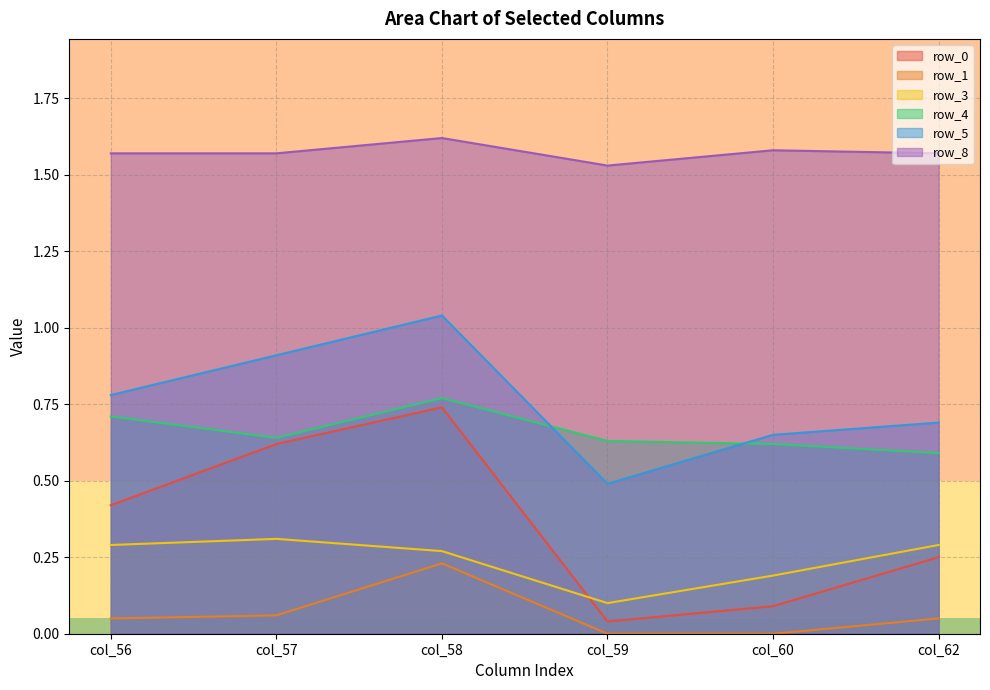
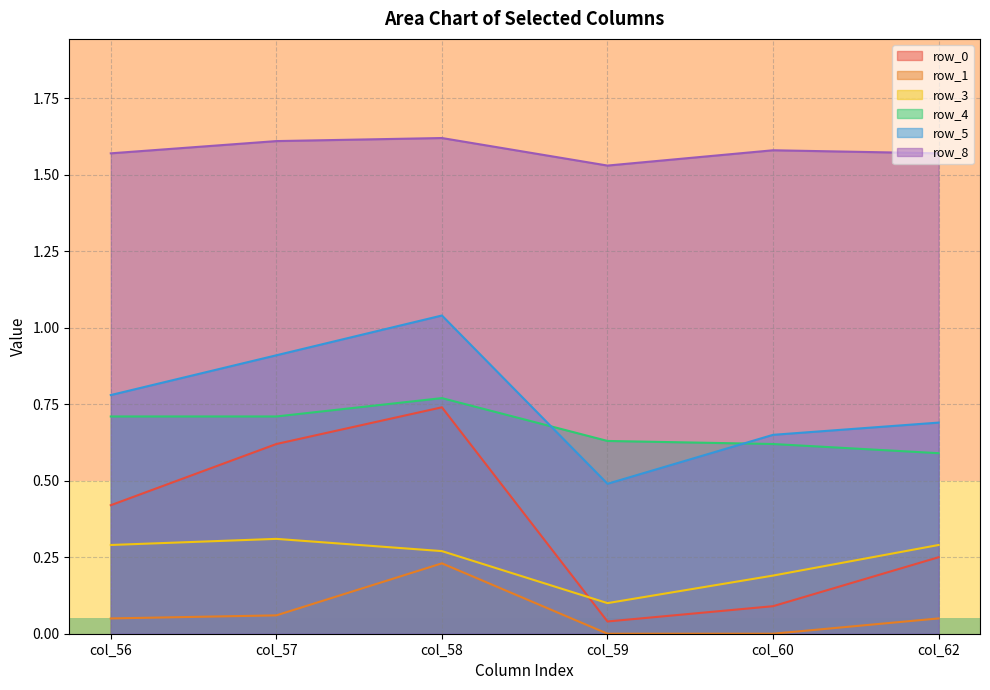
row_4, col_57: 0.64 -> 0.71
row_8, col_57: 1.57 -> 1.61
